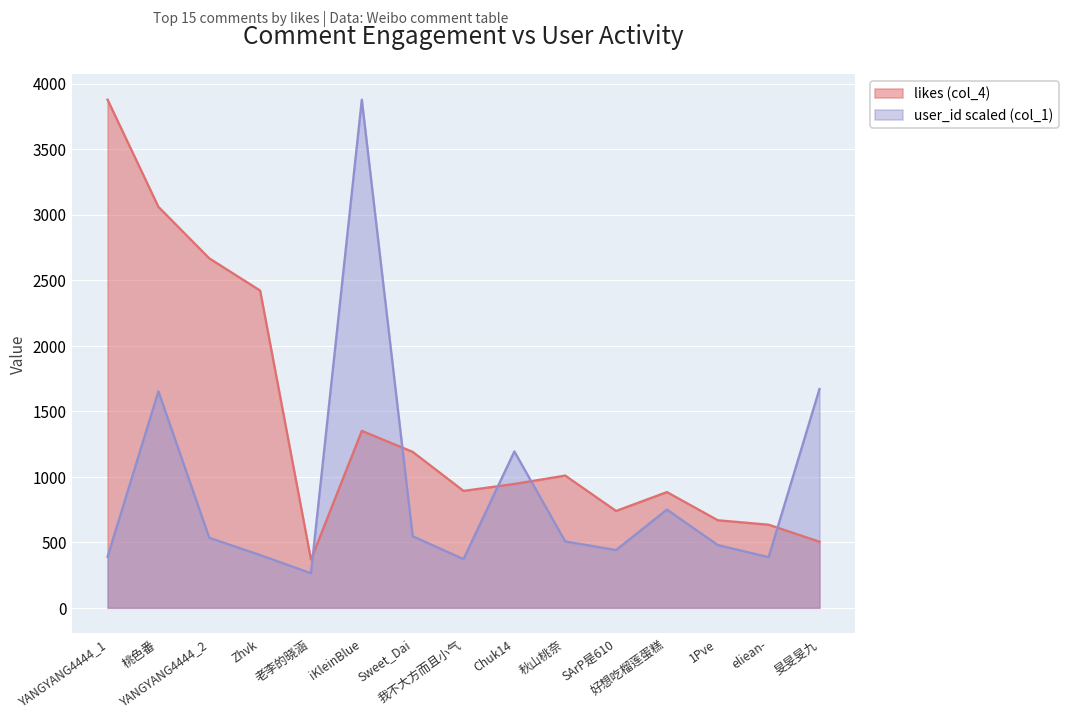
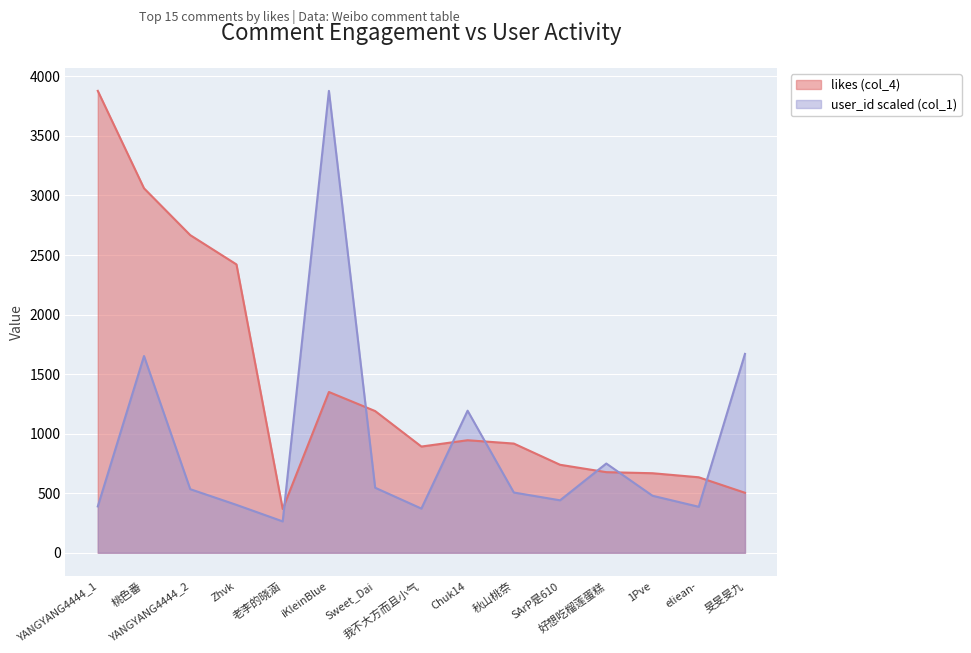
likes (col_4), 秋山桃奈: 1010 -> 920
likes (col_4), 好想吃榴莲蛋糕: 880 -> 680
